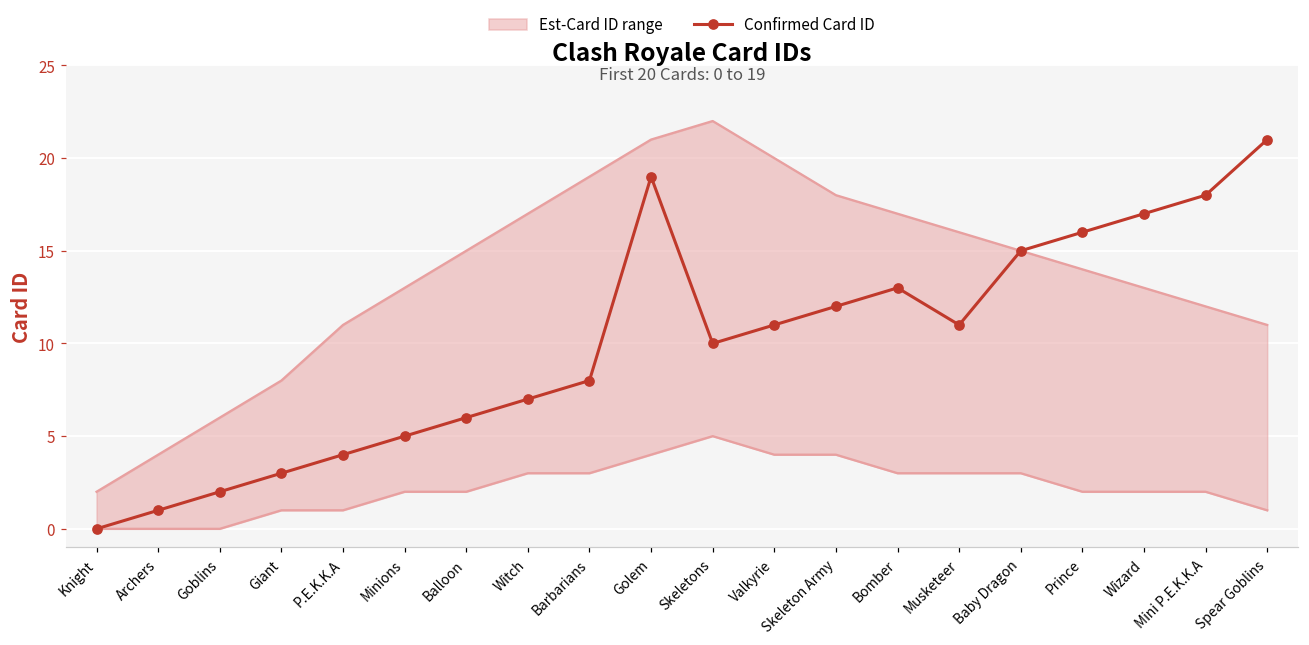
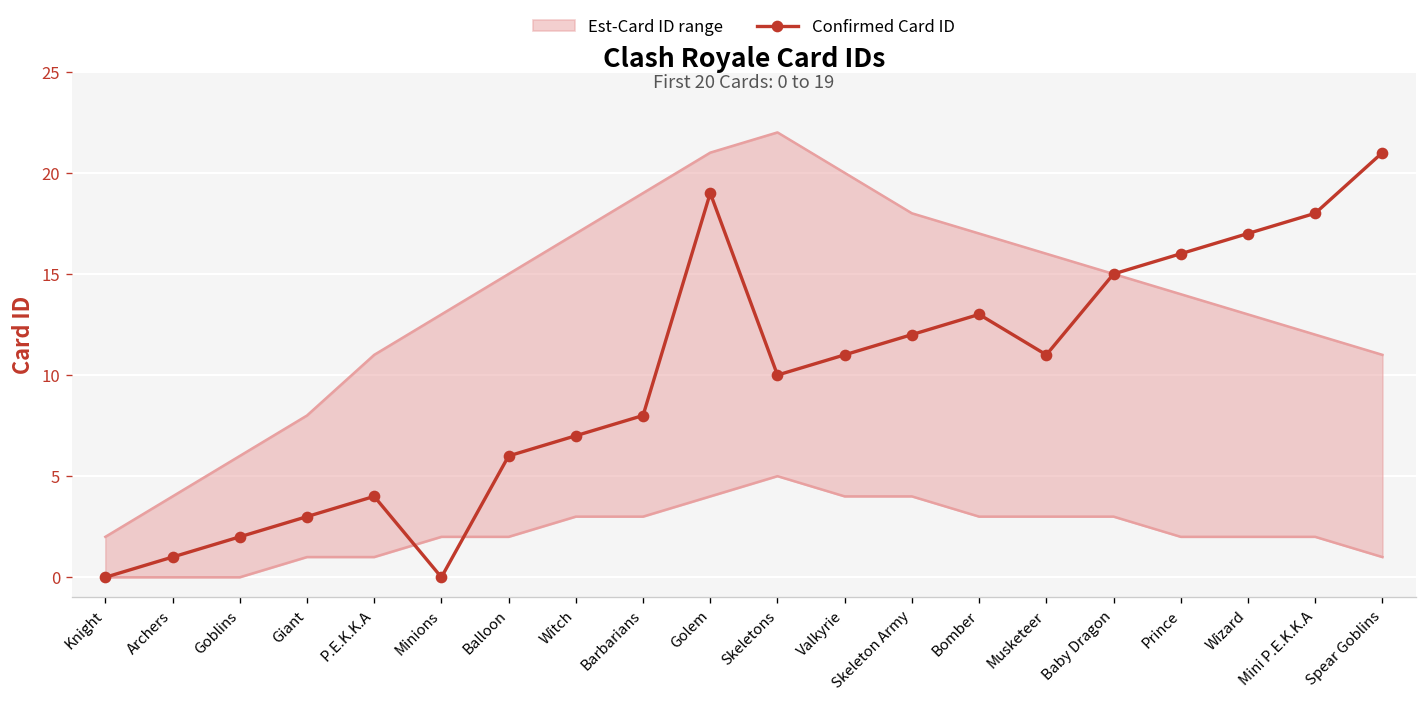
Confirmed Card ID, Minions: 5 -> 0
